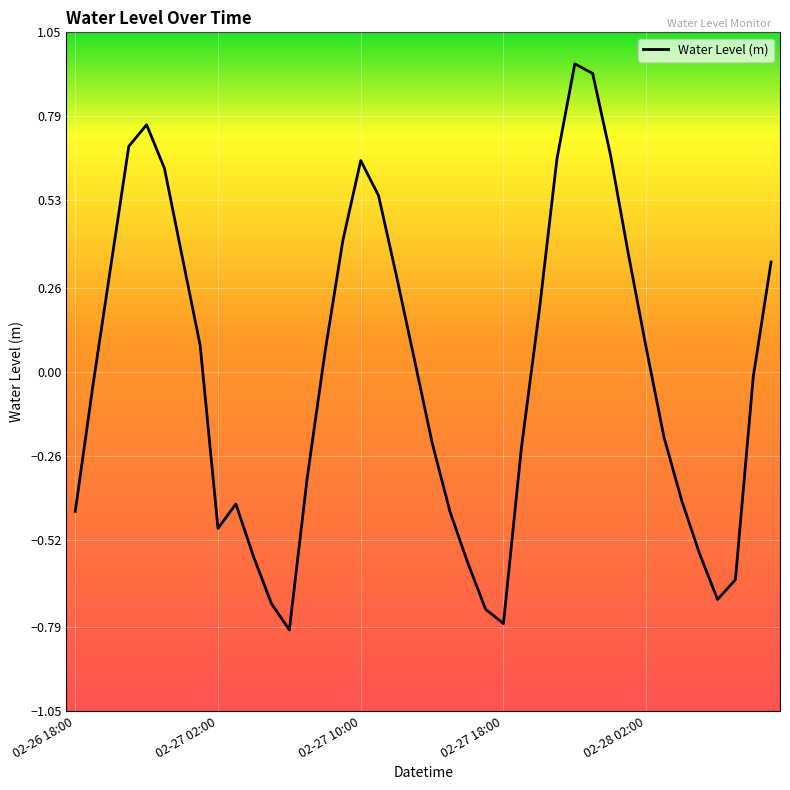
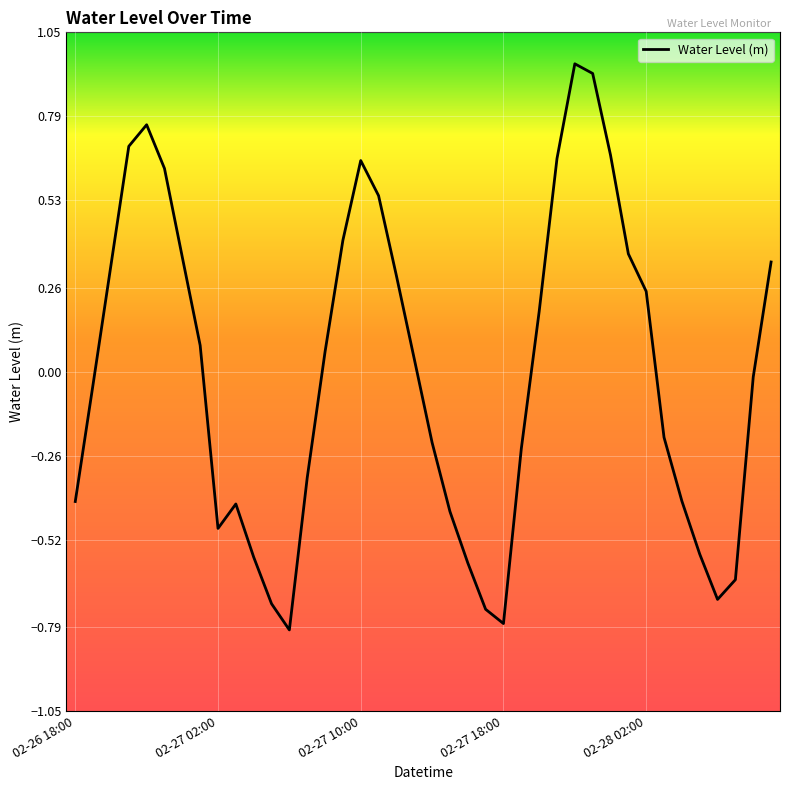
02-26 18:00: -0.43 -> -0.40
02-28 02:00: 0.07 -> 0.25
